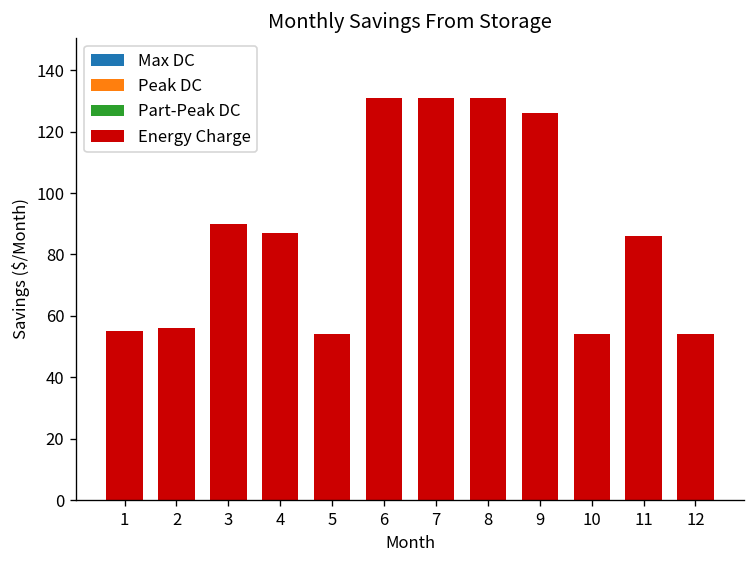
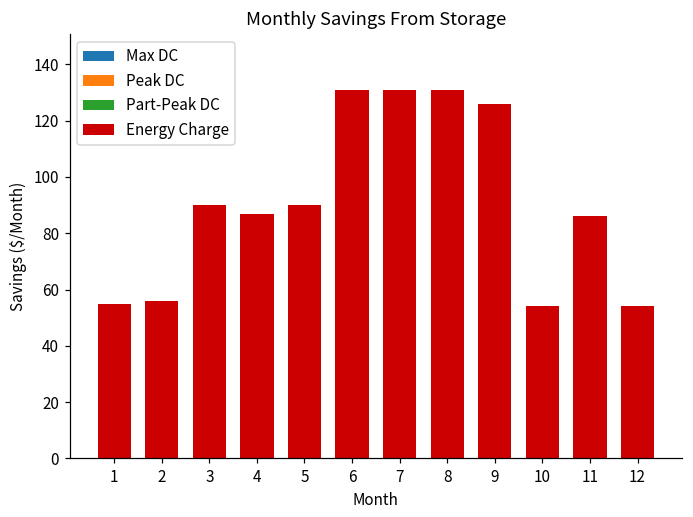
Energy Charge, 5: 54 -> 90
